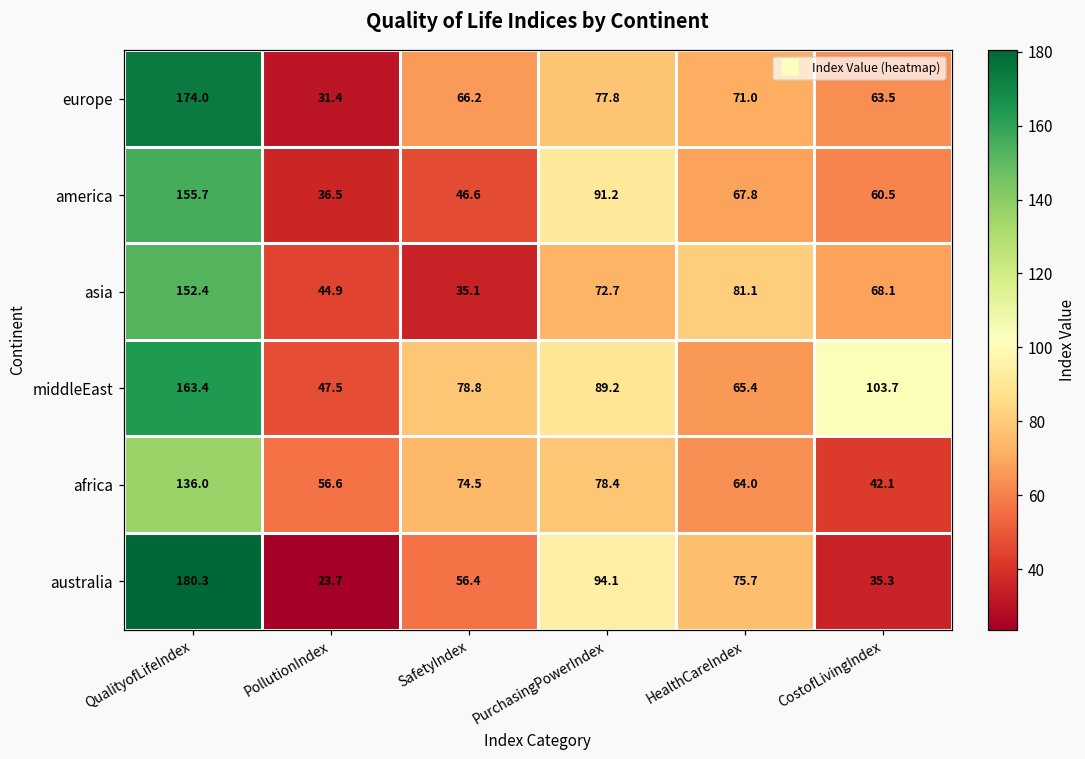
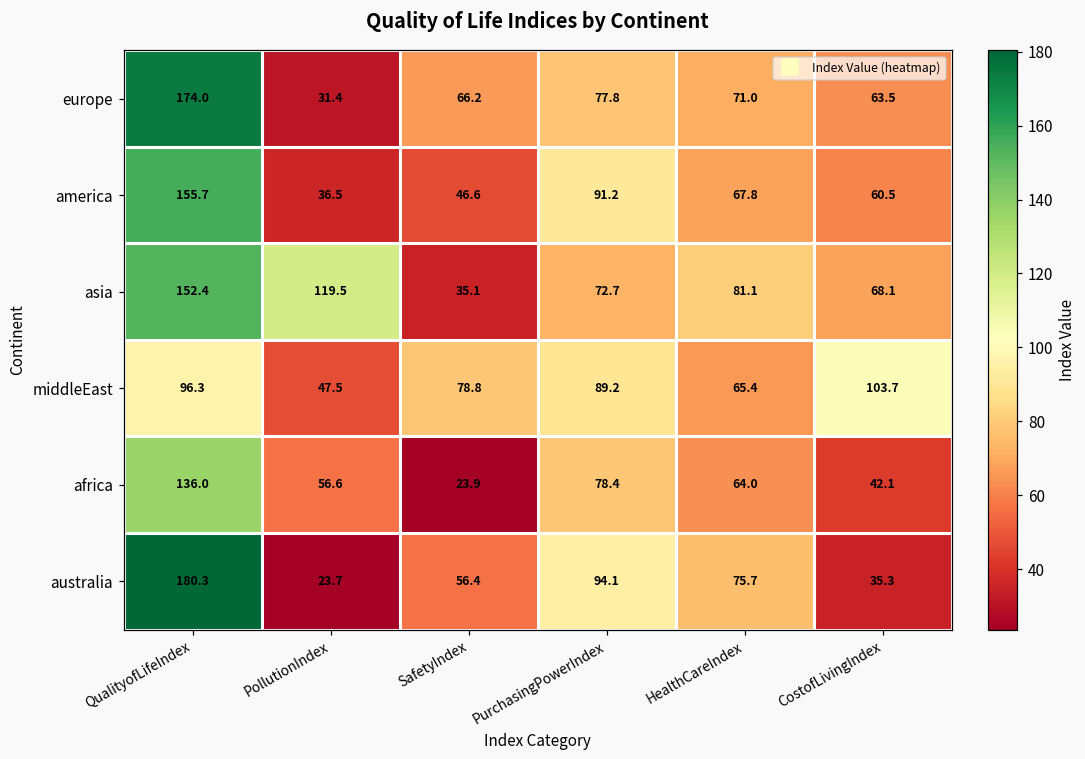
asia, PollutionIndex: 44.9 -> 119.5
middleEast, QualityofLifeIndex: 163.4 -> 96.3
africa, SafetyIndex: 74.5 -> 23.9
